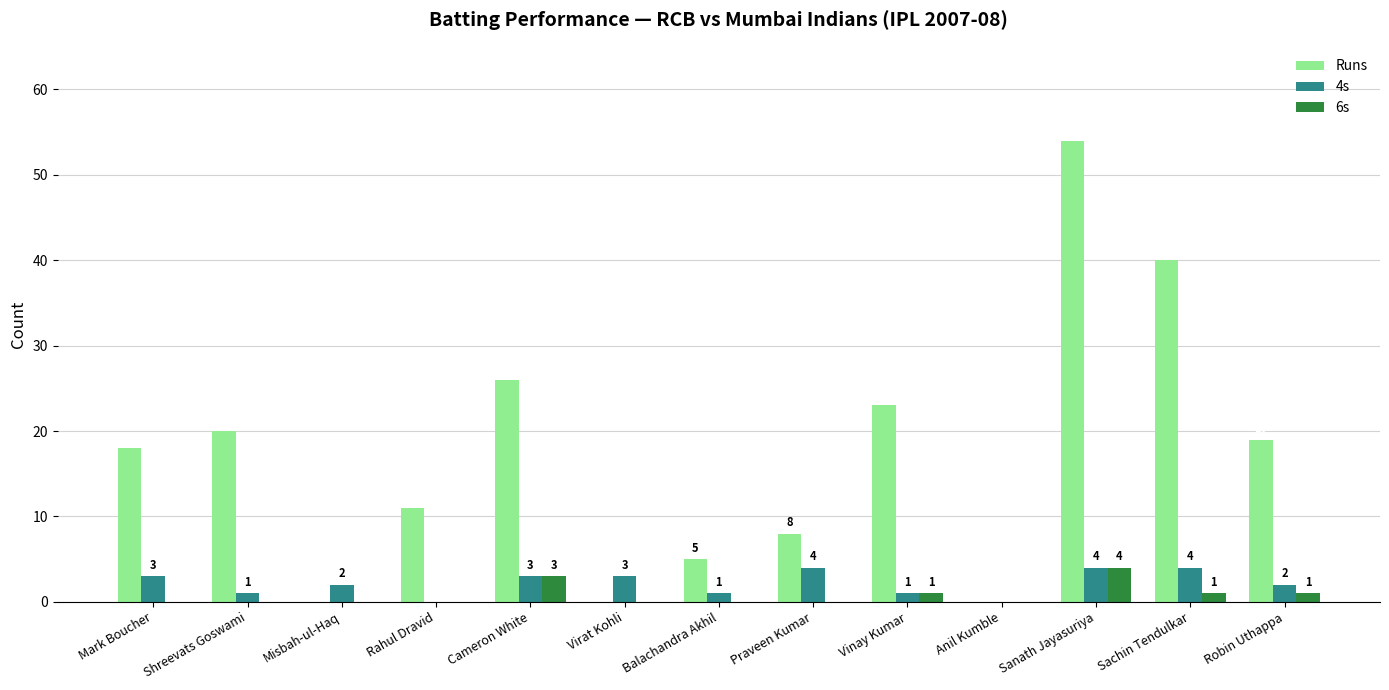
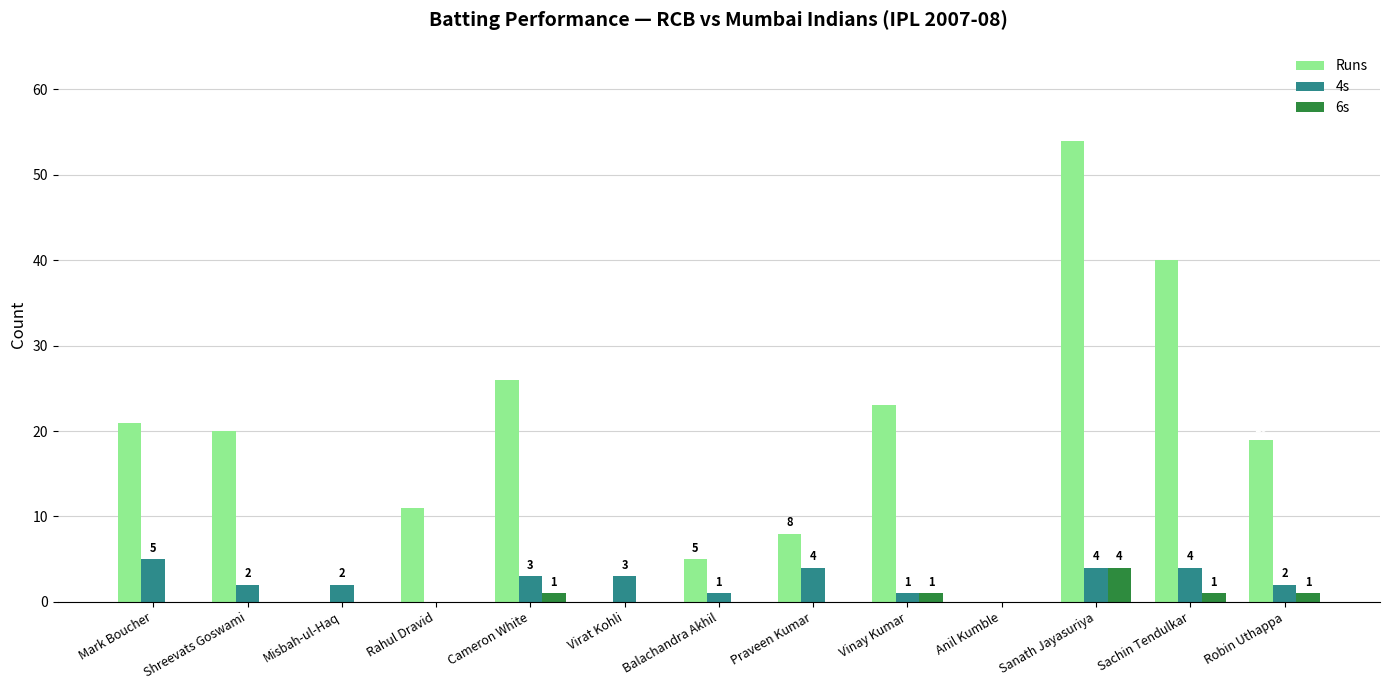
Runs, Mark Boucher: 18 -> 21
4s, Mark Boucher: 3 -> 5
4s, Shreevats Goswami: 1 -> 2
6s, Cameron White: 3 -> 1
